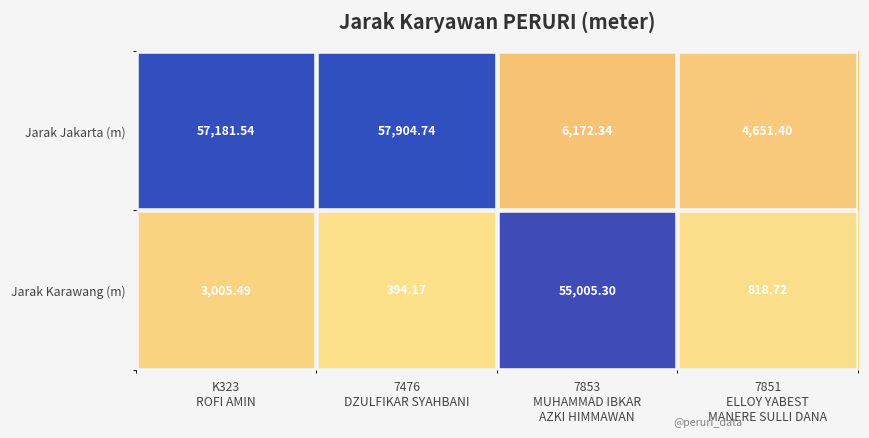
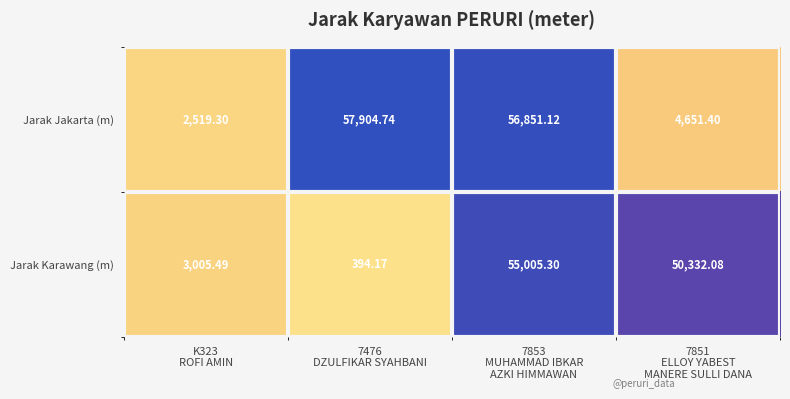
Jarak Jakarta (m), K323 ROFI AMIN: 57,181.54 -> 2,519.30
Jarak Jakarta (m), 7853 MUHAMMAD IBKAR AZKI HIMMAWAN: 6,172.34 -> 56,851.12
Jarak Karawang (m), 7851 ELLOY YABEST MANERE SULLI DANA: 818.72 -> 50,332.08
